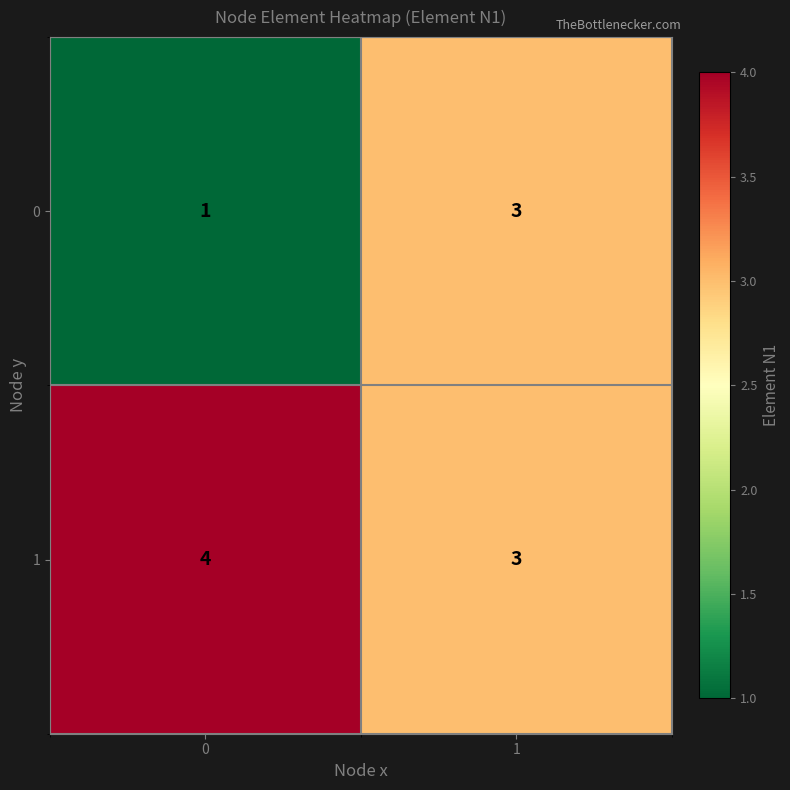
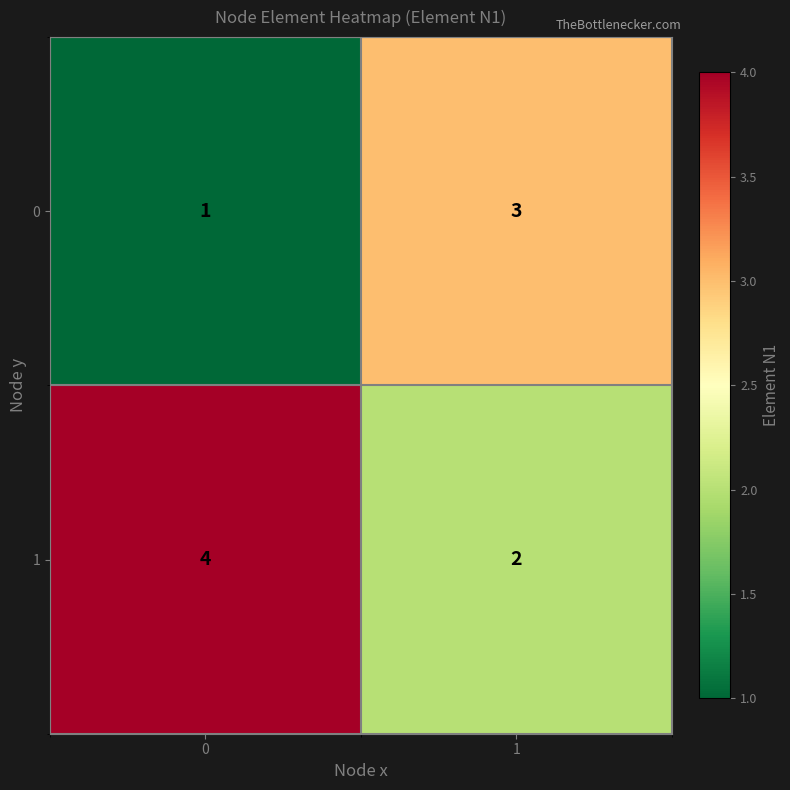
1, 1: 3 -> 2
